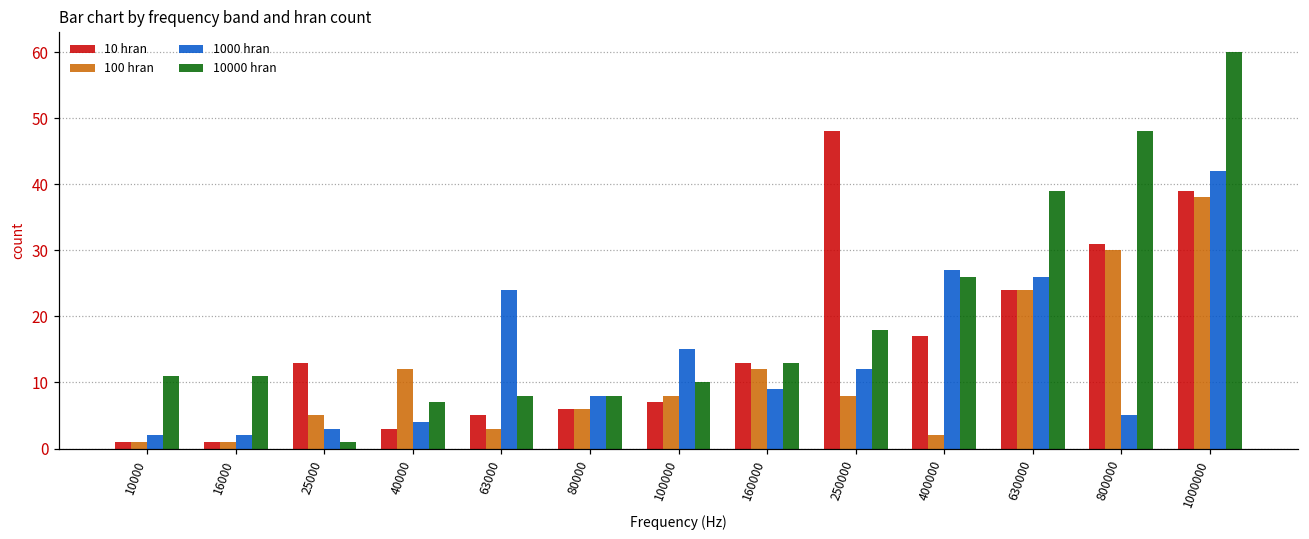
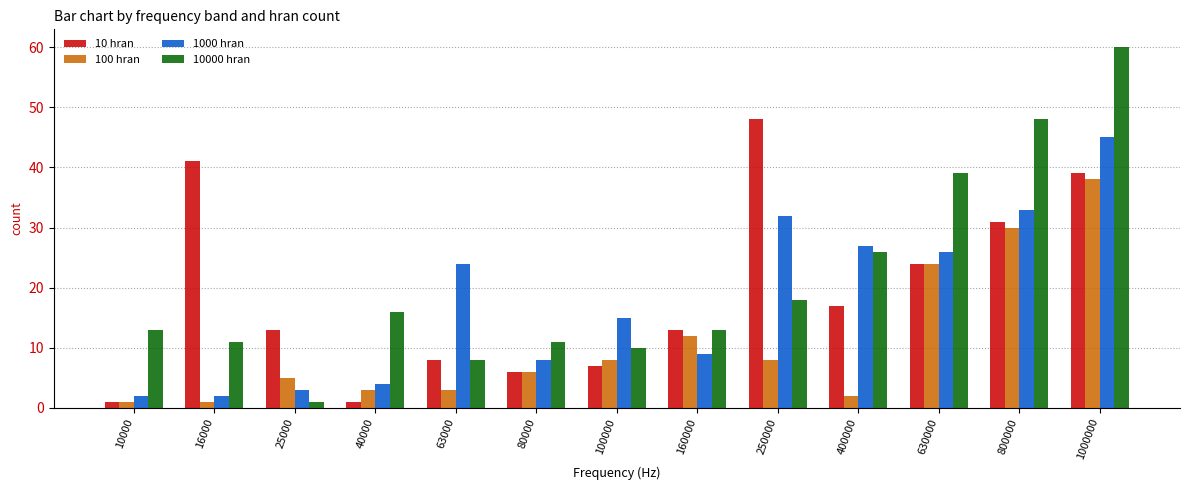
10000 hran, 10000: 11 -> 13
10 hran, 16000: 1 -> 41
10 hran, 40000: 3 -> 1
100 hran, 40000: 12 -> 3
10000 hran, 40000: 7 -> 16
10 hran, 63000: 5 -> 8
10000 hran, 80000: 8 -> 11
1000 hran, 250000: 12 -> 32
1000 hran, 800000: 5 -> 33
1000 hran, 1000000: 42 -> 45
